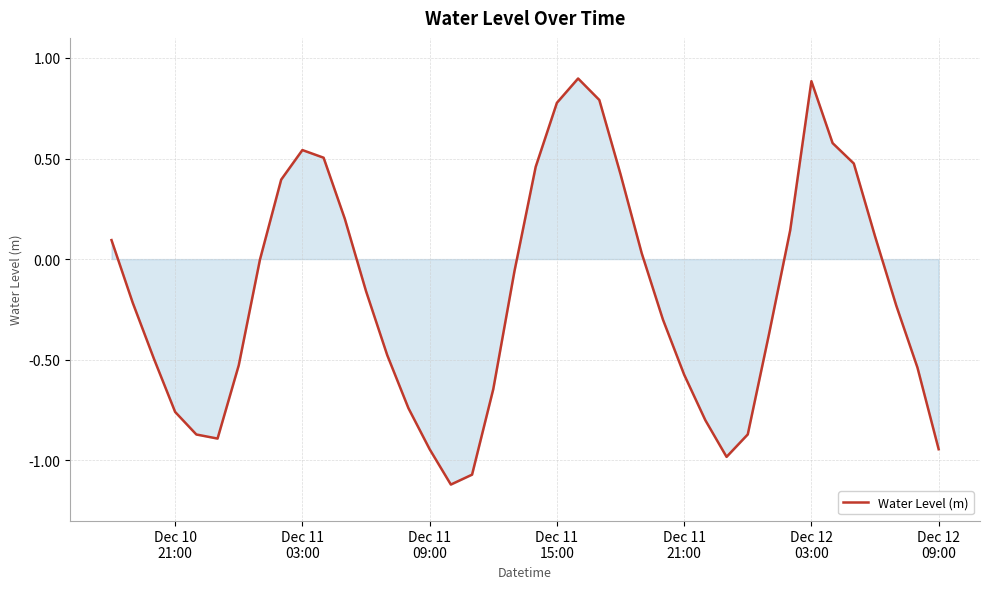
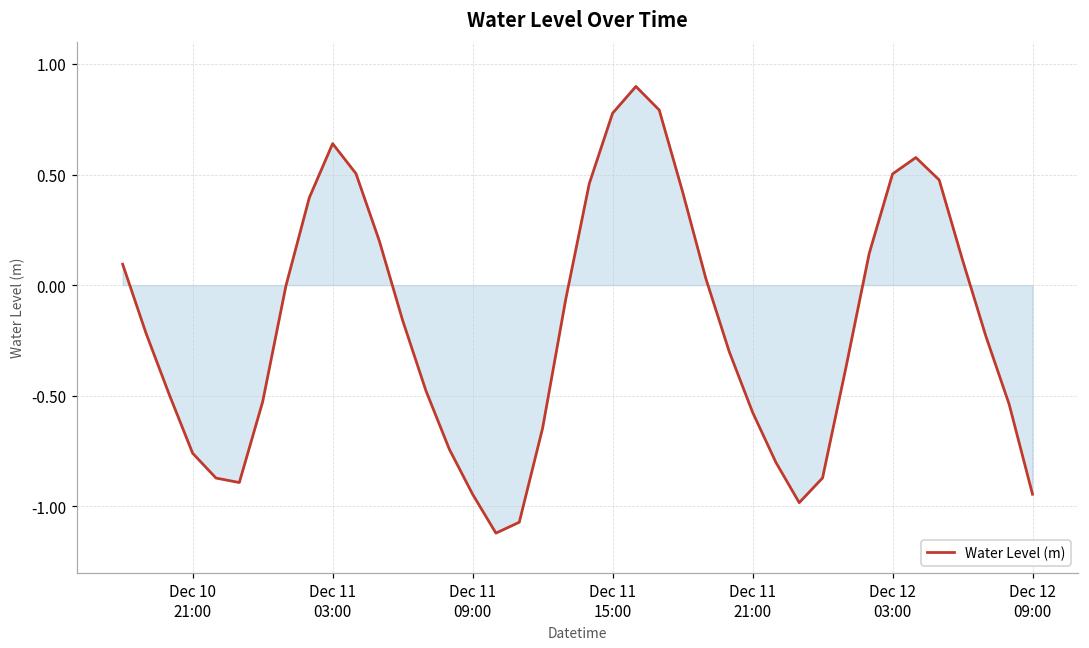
Water Level (m), Dec 11 03:00: 0.54 -> 0.64
Water Level (m), Dec 12 03:00: 0.88 -> 0.50
